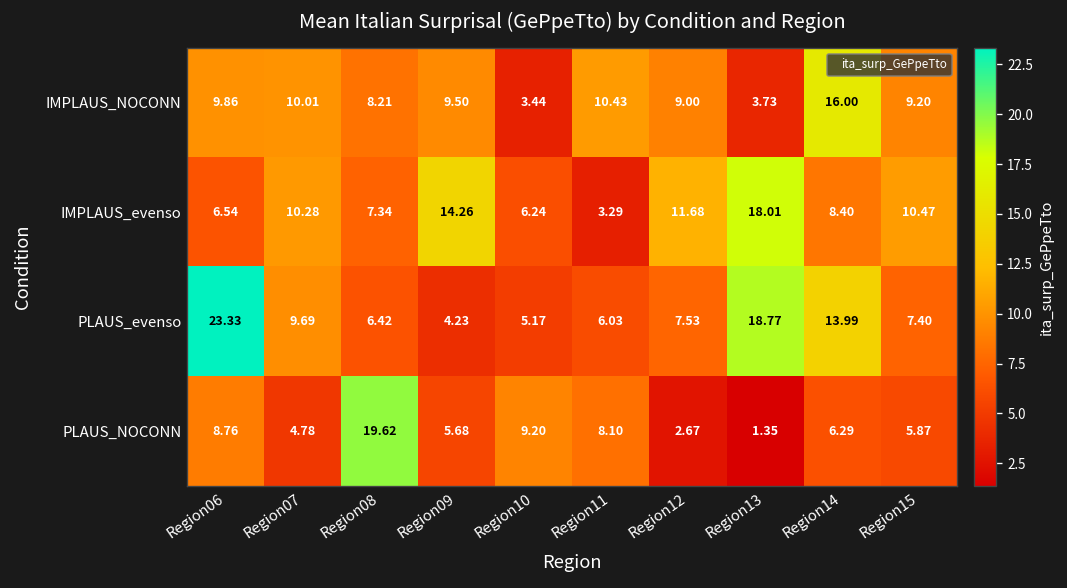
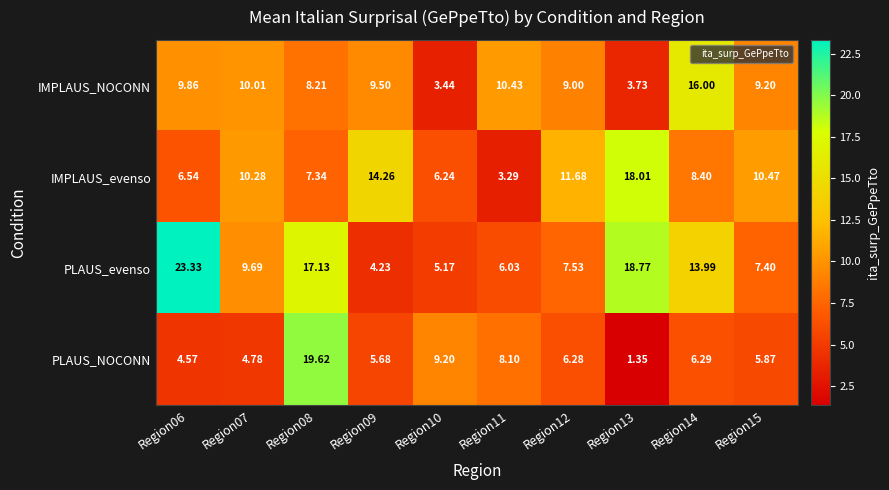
PLAUS_evenso, Region08: 6.42 -> 17.13
PLAUS_NOCONN, Region06: 8.76 -> 4.57
PLAUS_NOCONN, Region12: 2.67 -> 6.28
